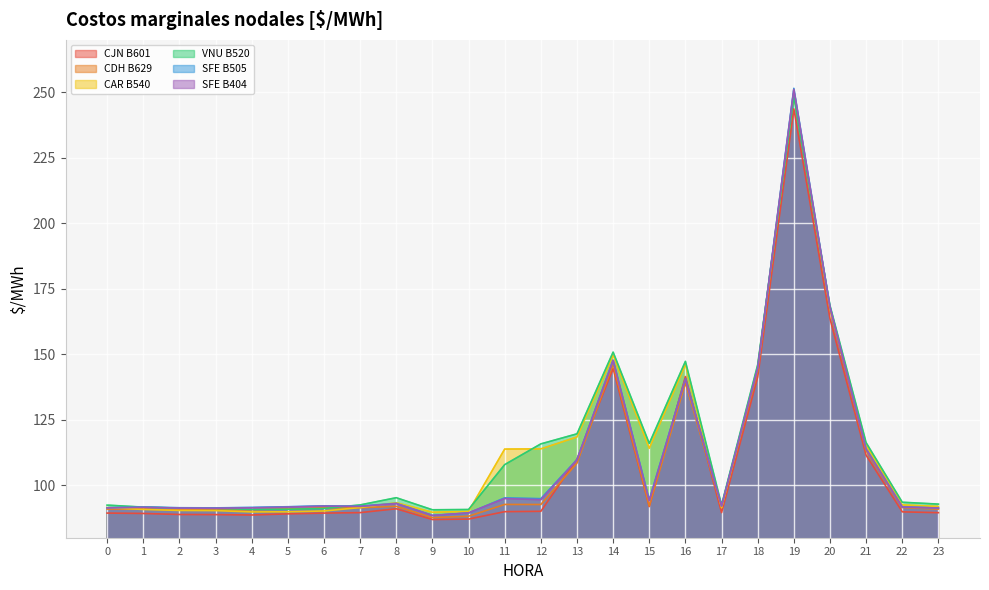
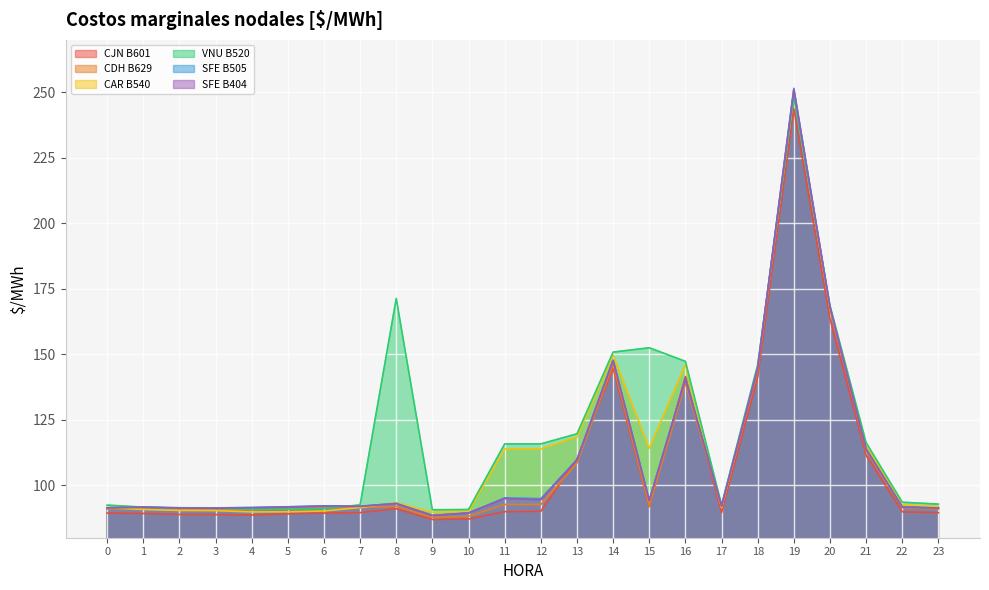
VNU B520, 8: 95 -> 171
VNU B520, 11: 108 -> 116
VNU B520, 15: 116 -> 153
